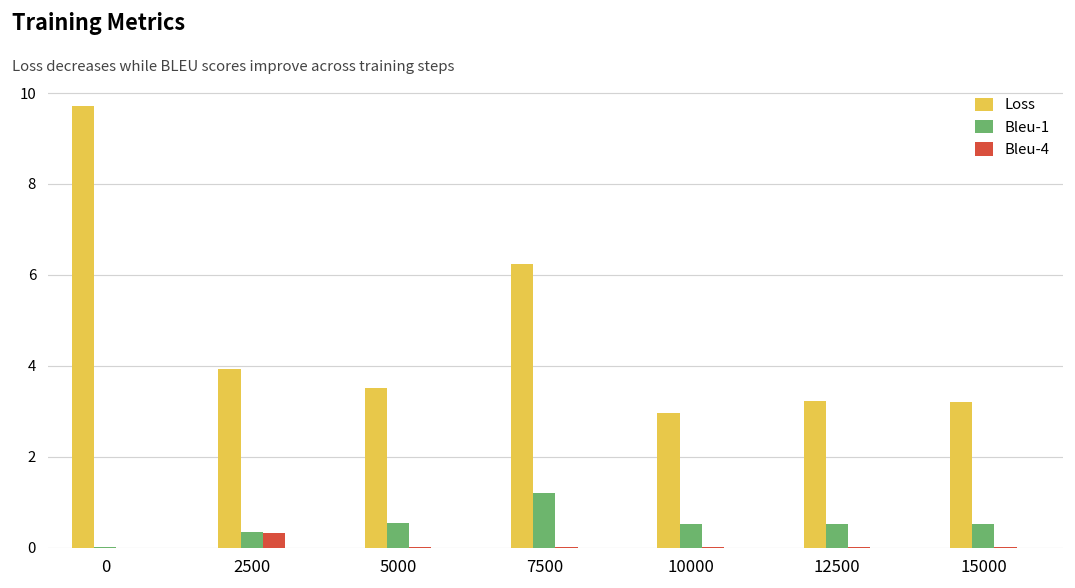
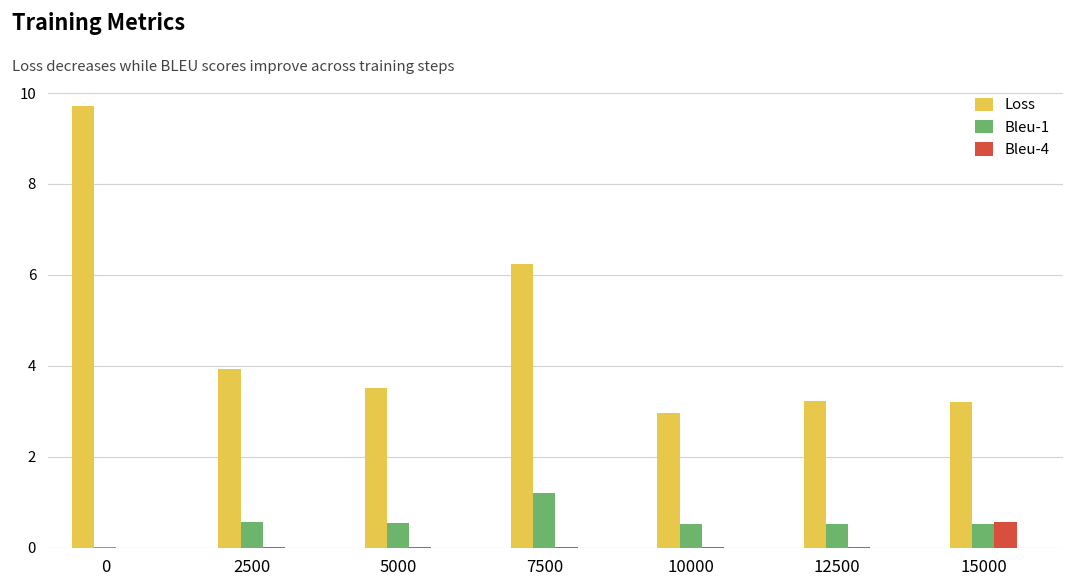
Bleu-1, 2500: 0.3 -> 0.6
Bleu-4, 2500: 0.3 -> 0.0
Bleu-4, 15000: 0.0 -> 0.6
